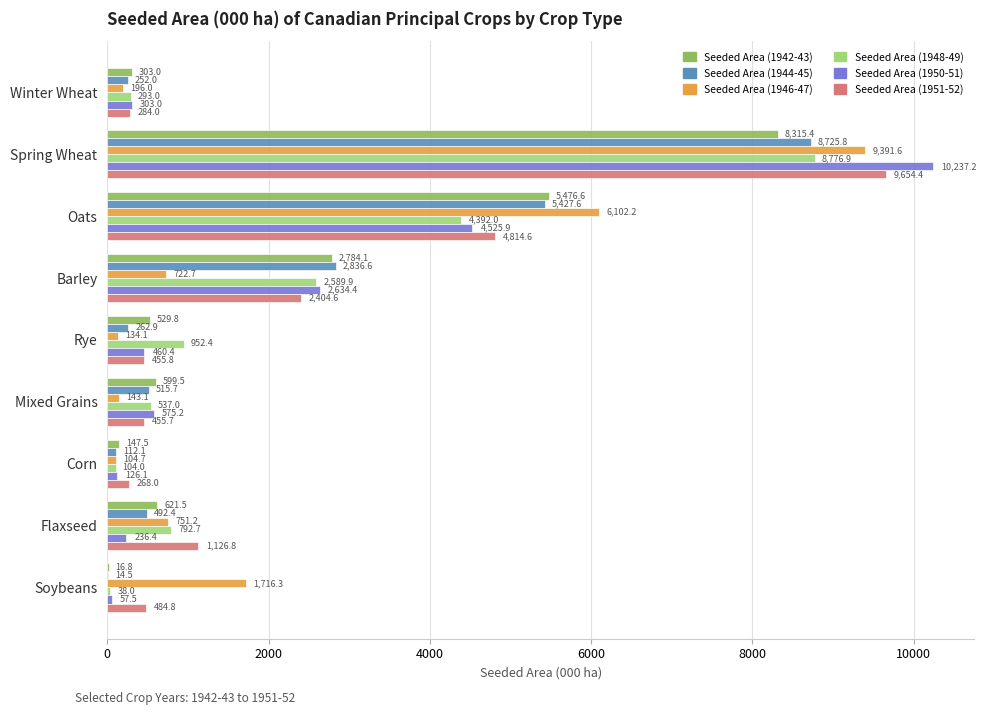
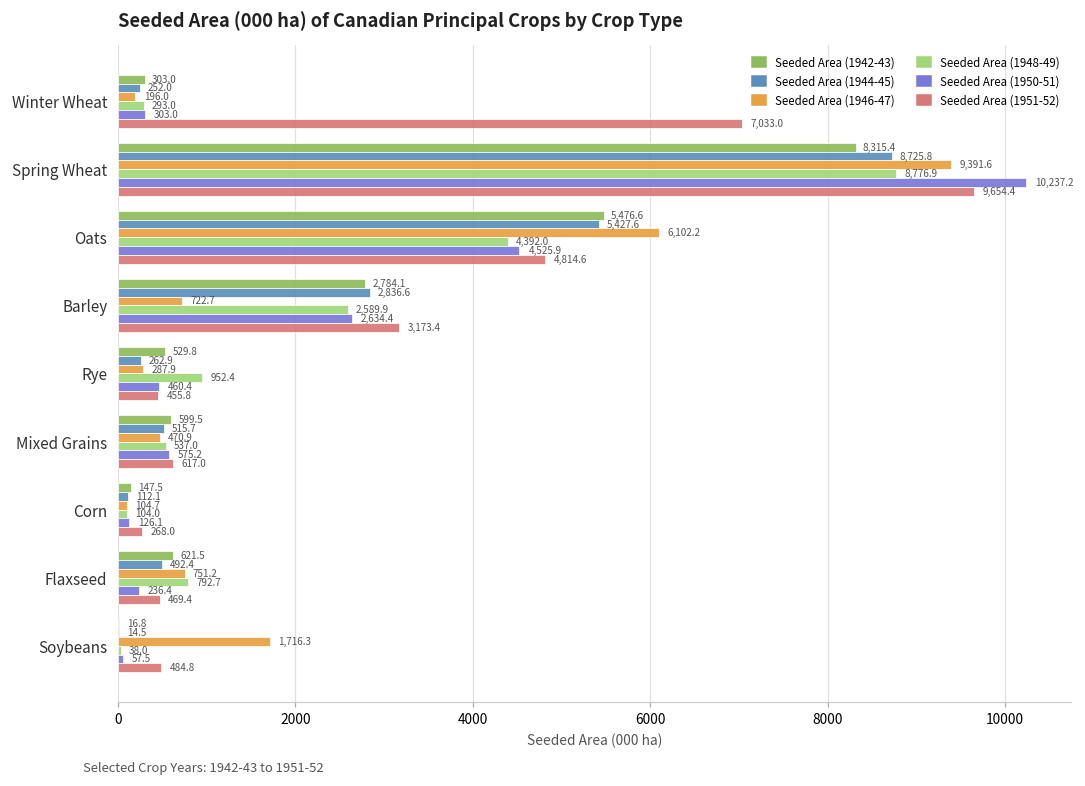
Seeded Area (1951-52), Winter Wheat: 284.0 -> 7,033.0
Seeded Area (1951-52), Barley: 2,404.6 -> 3,173.4
Seeded Area (1946-47), Rye: 134.1 -> 287.9
Seeded Area (1946-47), Mixed Grains: 143.1 -> 470.9
Seeded Area (1951-52), Mixed Grains: 455.7 -> 617.0
Seeded Area (1951-52), Flaxseed: 1,126.8 -> 469.4
